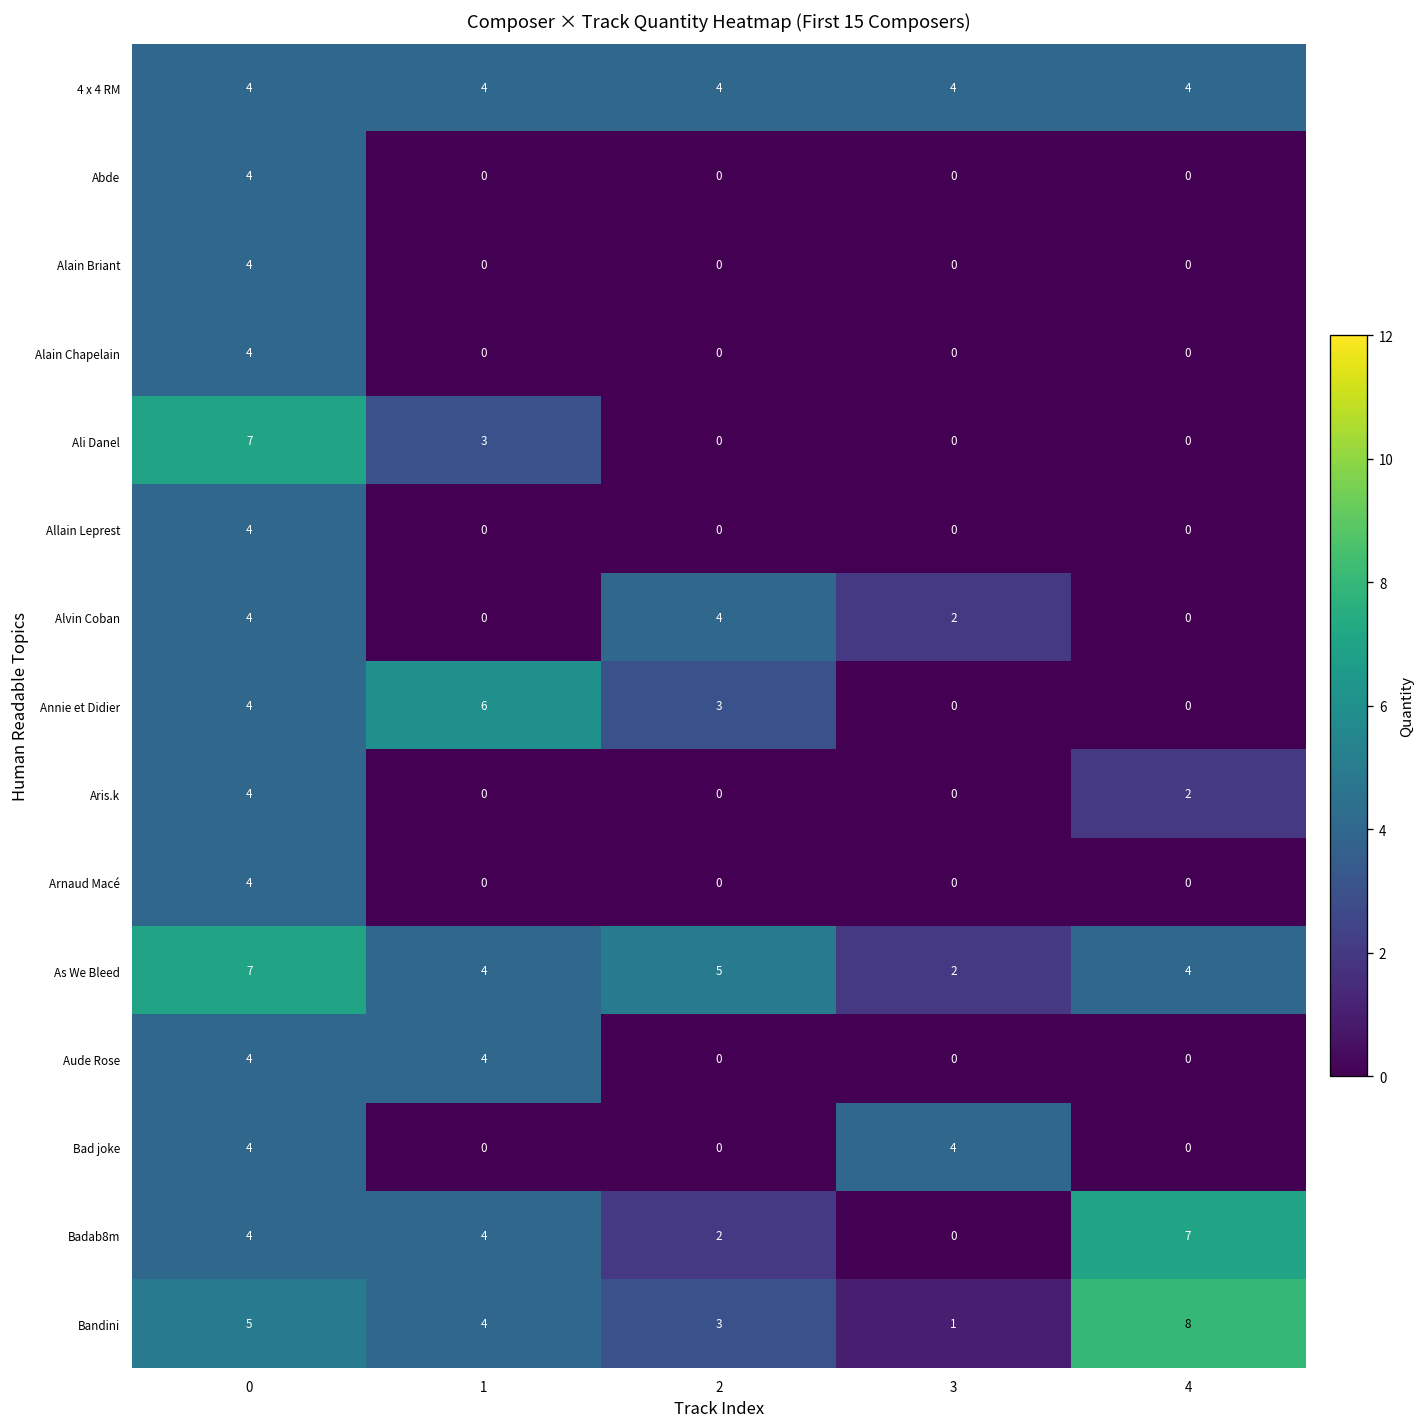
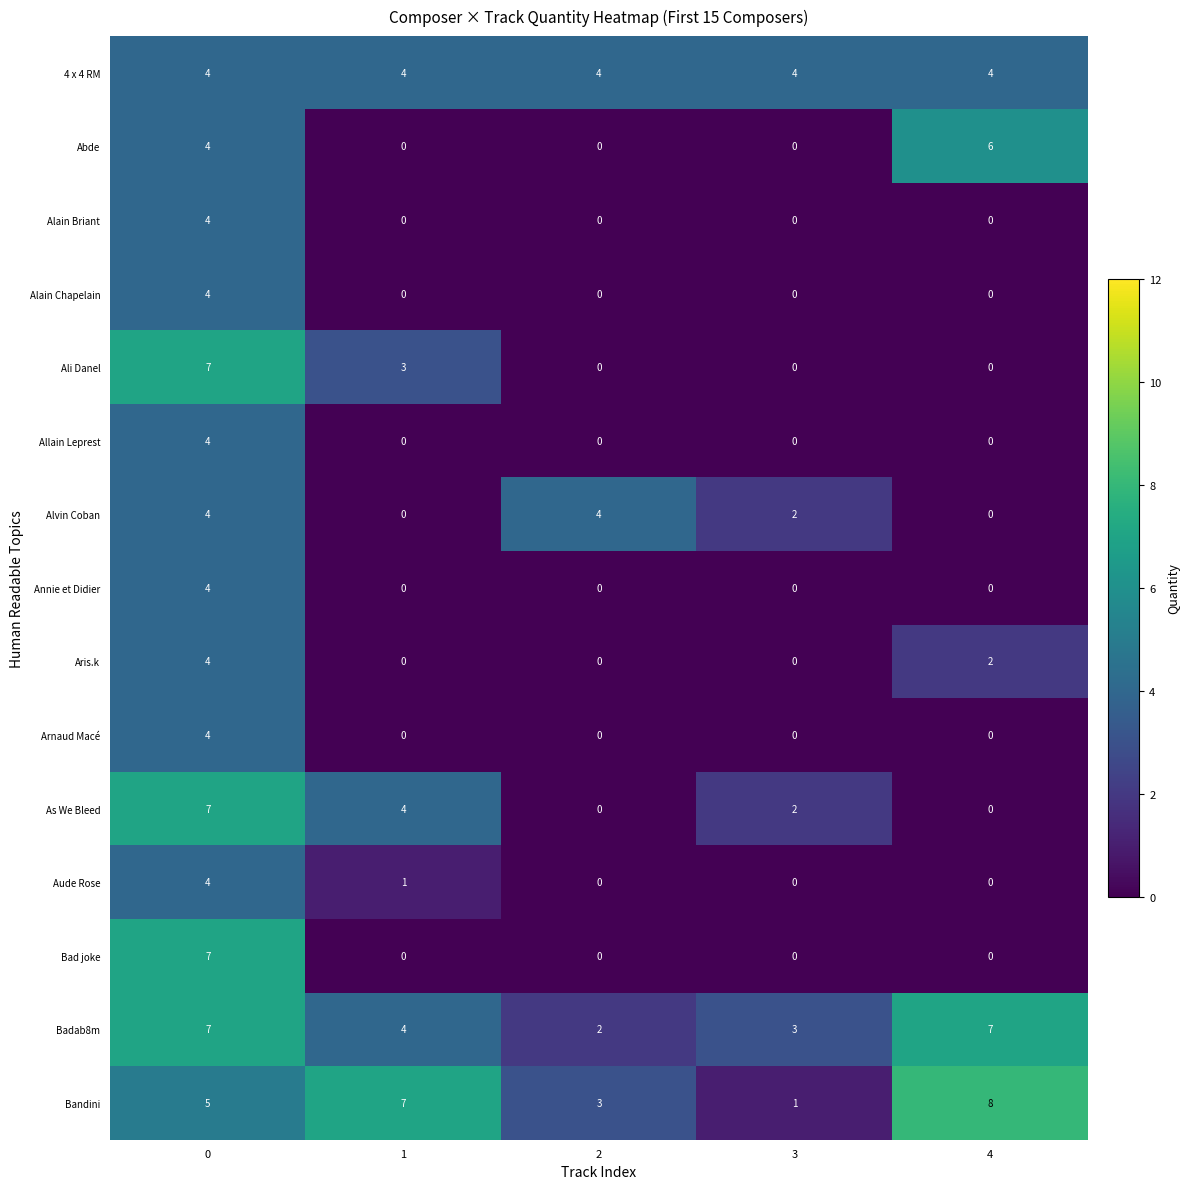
Abde, 4: 0 -> 6
Annie et Didier, 1: 6 -> 0
Annie et Didier, 2: 3 -> 0
As We Bleed, 2: 5 -> 0
As We Bleed, 4: 4 -> 0
Aude Rose, 1: 4 -> 1
Bad joke, 0: 4 -> 7
Bad joke, 3: 4 -> 0
Badab8m, 0: 4 -> 7
Badab8m, 3: 0 -> 3
Bandini, 1: 4 -> 7
